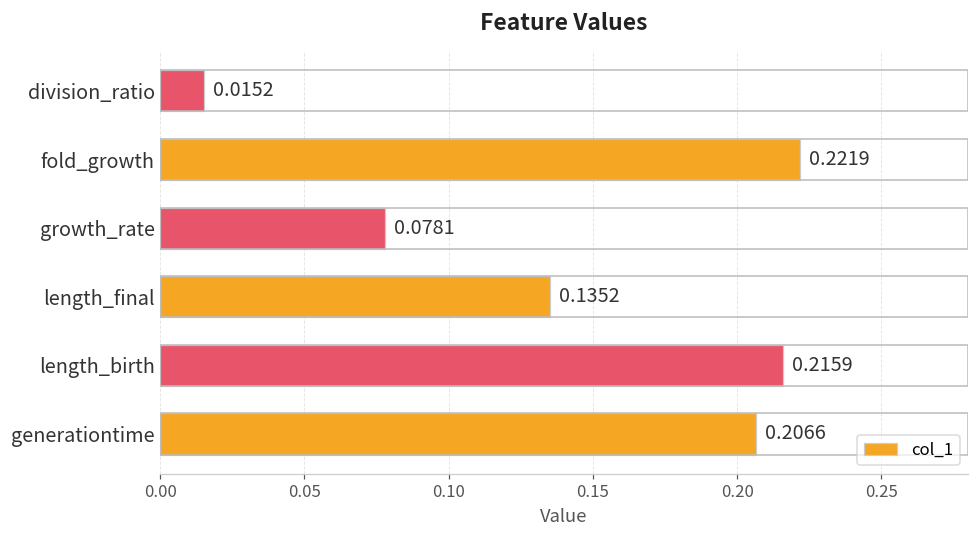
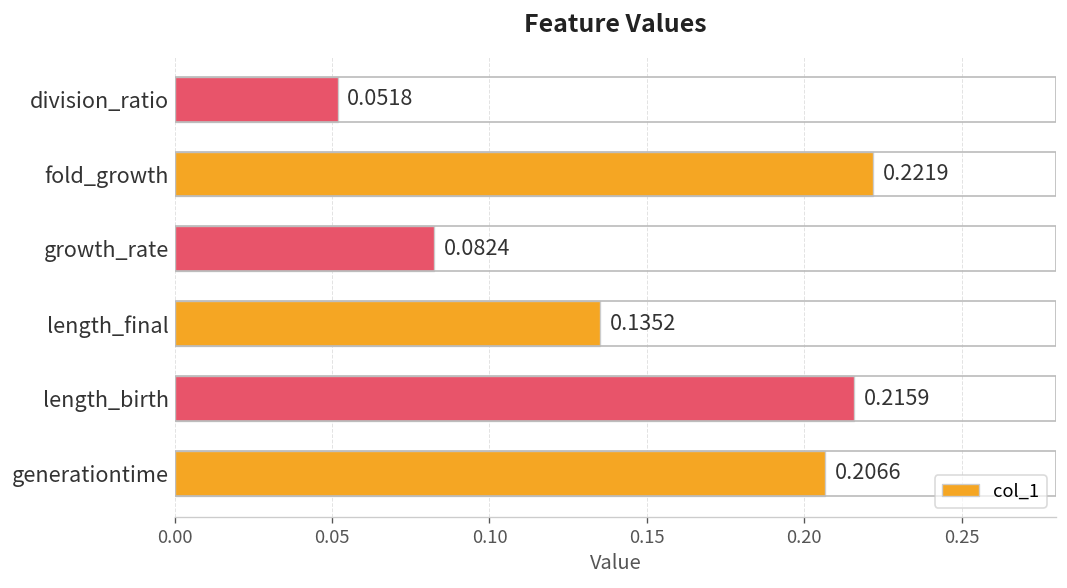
division_ratio: 0.0152 -> 0.0518
growth_rate: 0.0781 -> 0.0824
